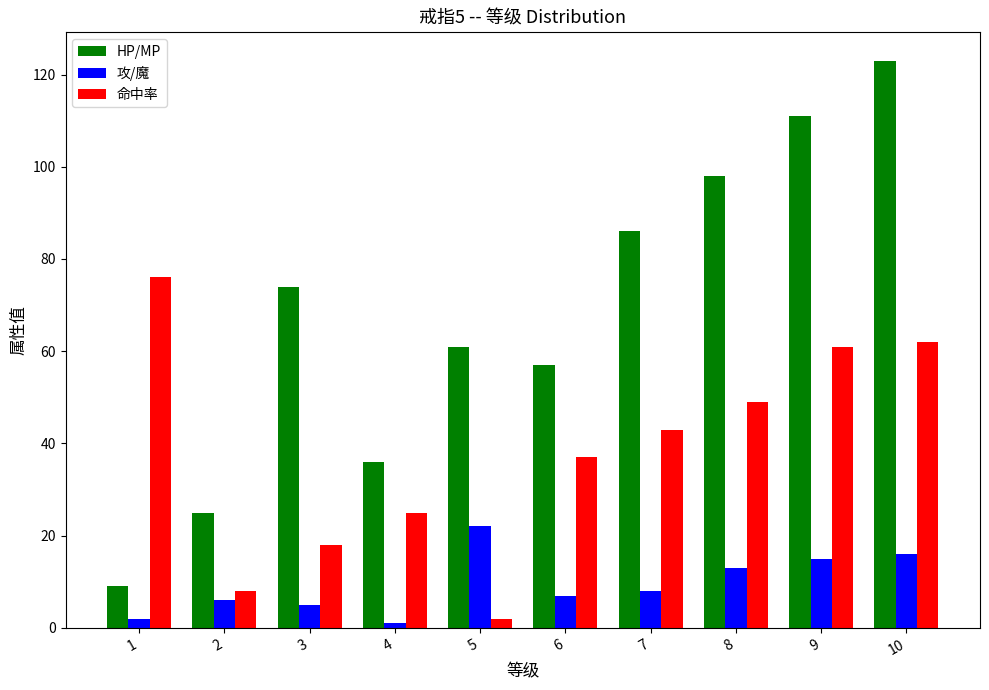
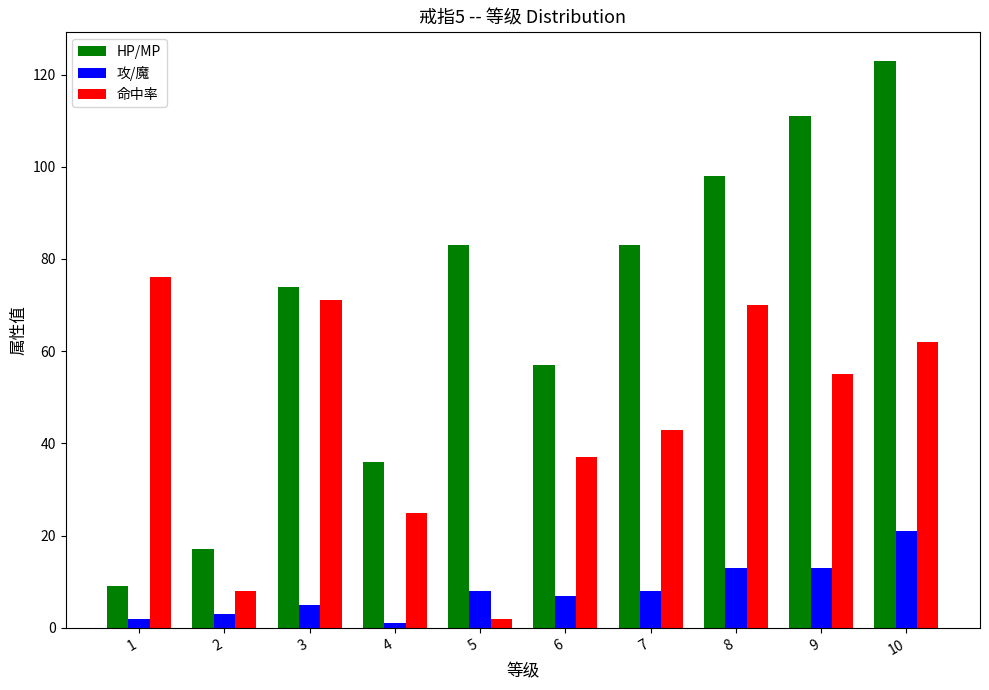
HP/MP, 2: 25 -> 17
攻/魔, 2: 6 -> 3
命中率, 3: 18 -> 71
HP/MP, 5: 61 -> 83
攻/魔, 5: 22 -> 8
HP/MP, 7: 86 -> 83
命中率, 8: 49 -> 70
攻/魔, 9: 15 -> 13
命中率, 9: 61 -> 55
攻/魔, 10: 16 -> 21
